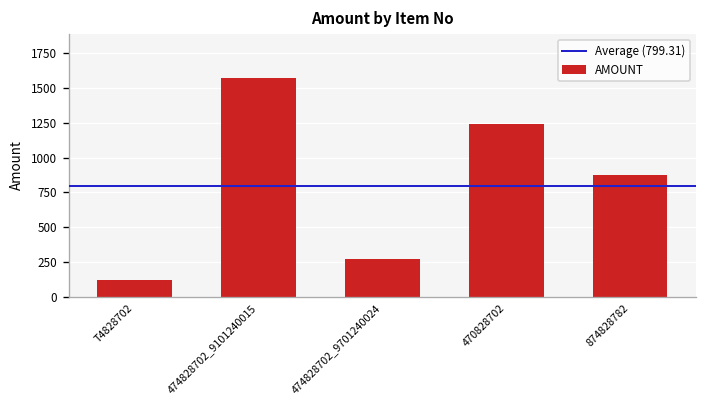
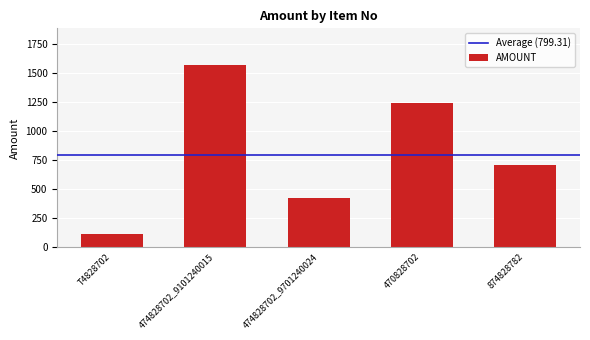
474828702_9701240024: 270 -> 430
874828782: 880 -> 710
